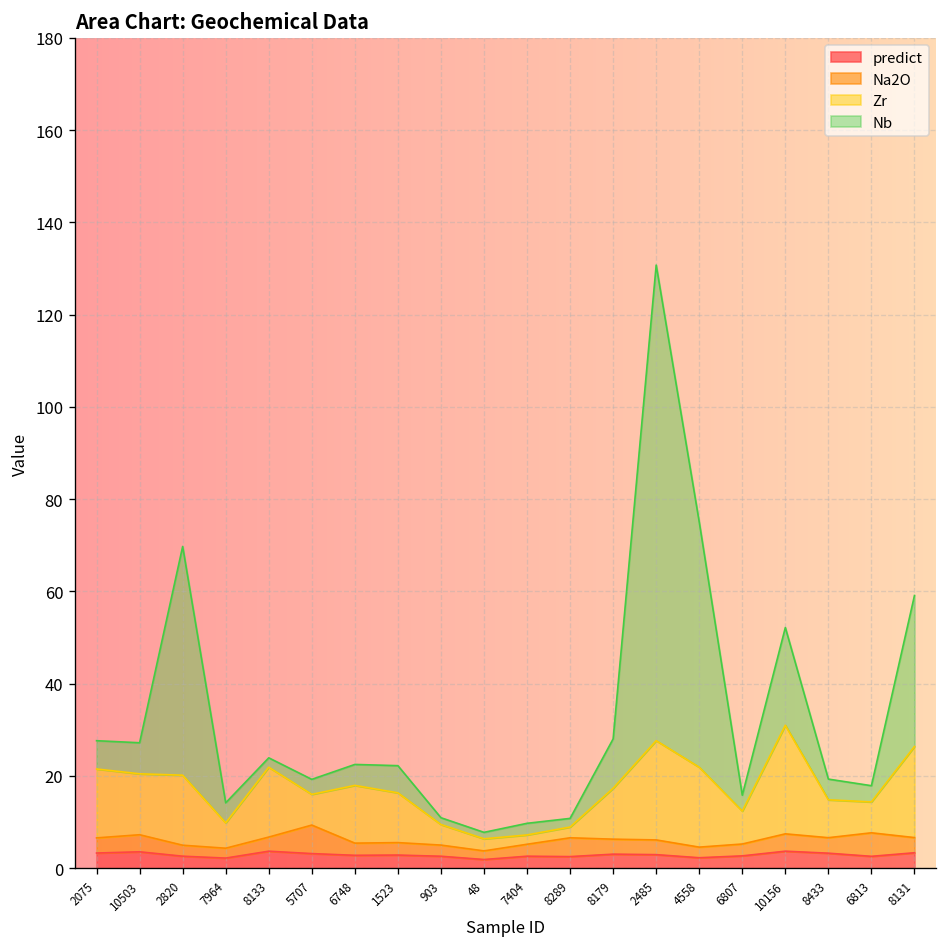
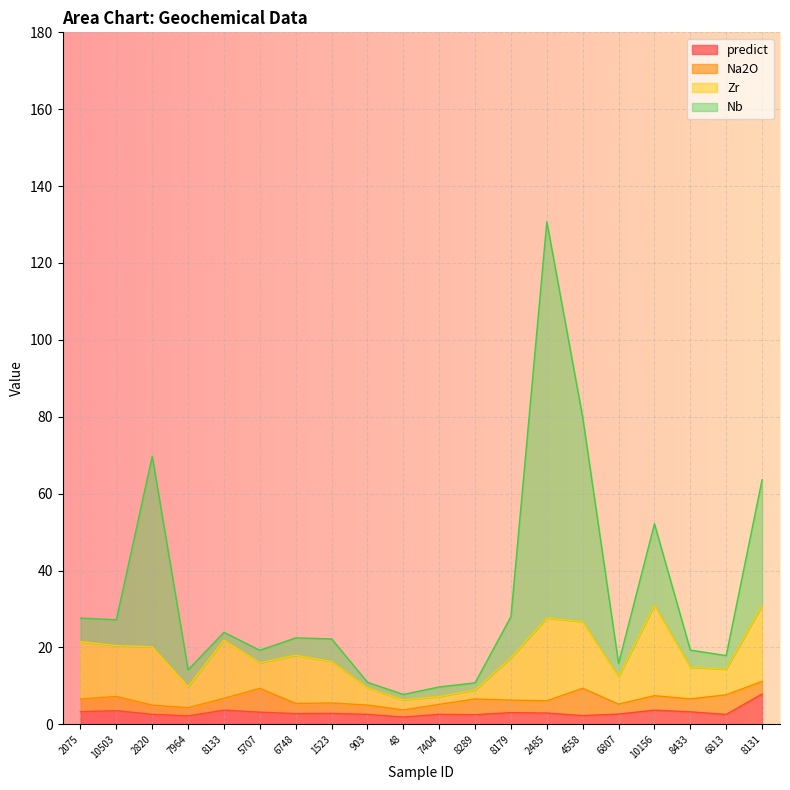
Na2O, 4558: 2 -> 7
predict, 8131: 3 -> 8
